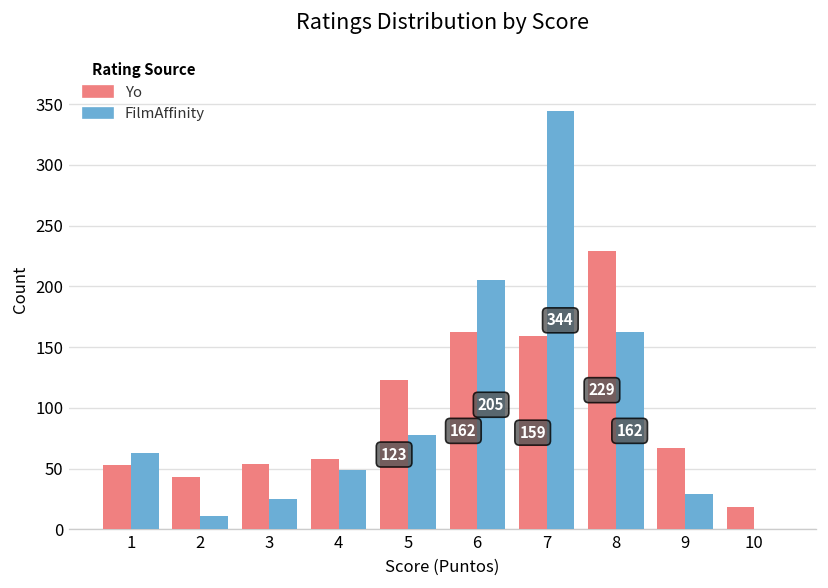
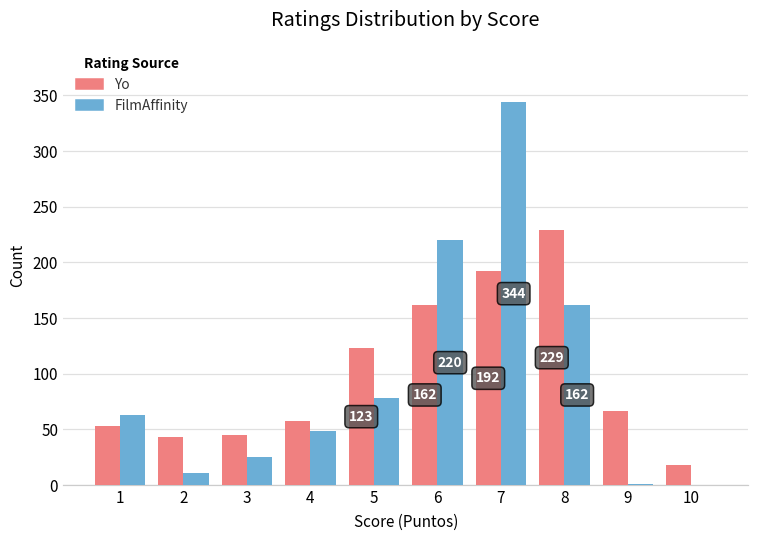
Yo, 3: 54 -> 45
FilmAffinity, 6: 205 -> 220
Yo, 7: 159 -> 192
FilmAffinity, 9: 29 -> 1
